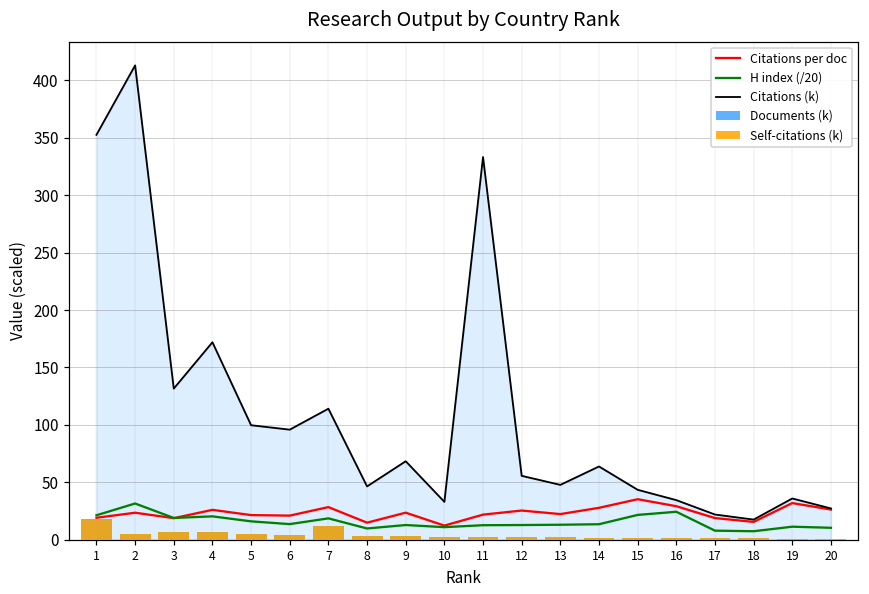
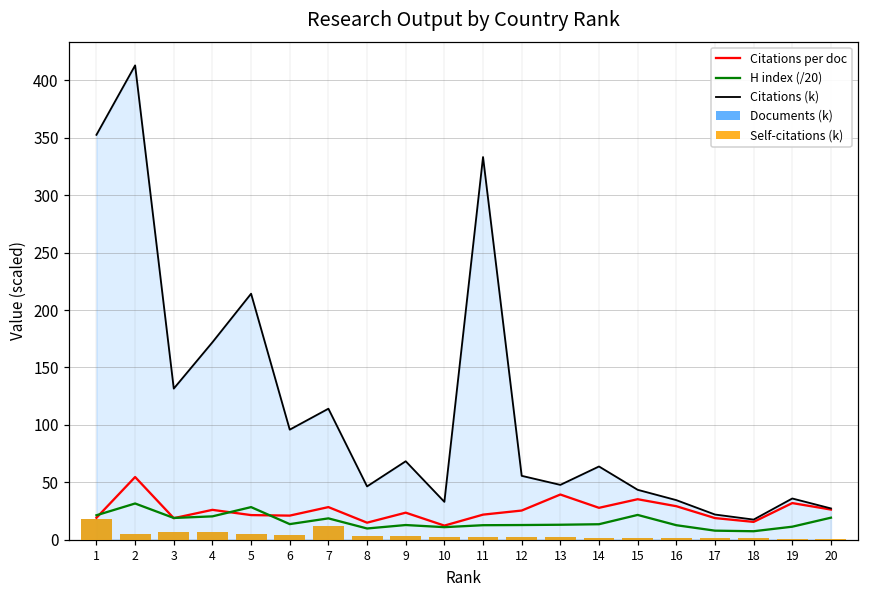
Citations per doc, 2: 24 -> 55
H index (/20), 5: 16 -> 28
Citations (k), 5: 100 -> 214
Citations per doc, 13: 22 -> 39
H index (/20), 16: 24 -> 13
H index (/20), 20: 10 -> 19
